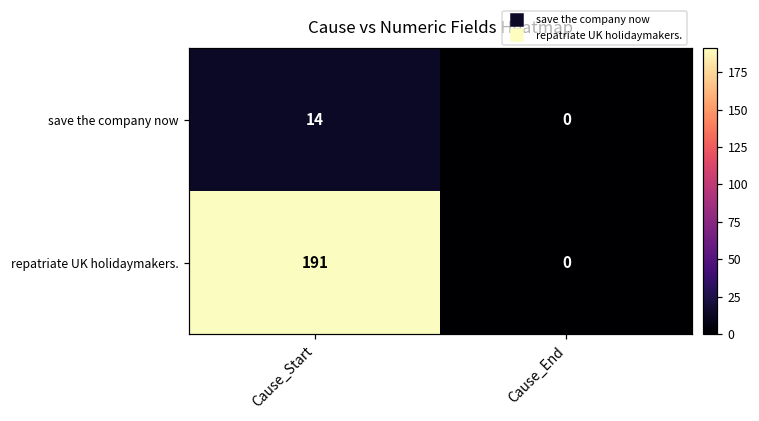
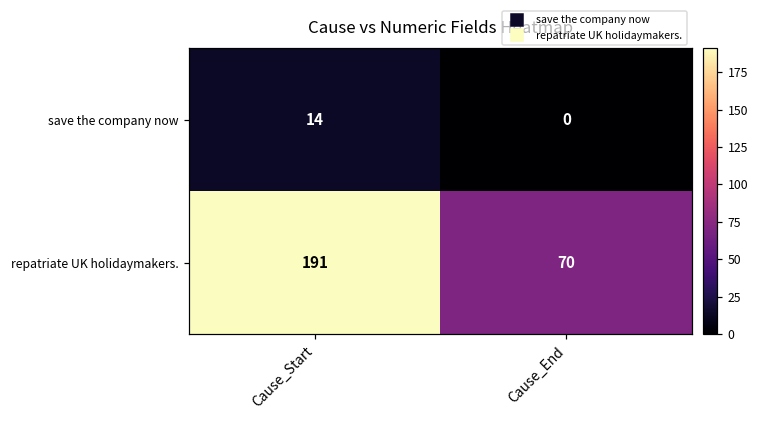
repatriate UK holidaymakers., Cause_End: 0 -> 70
